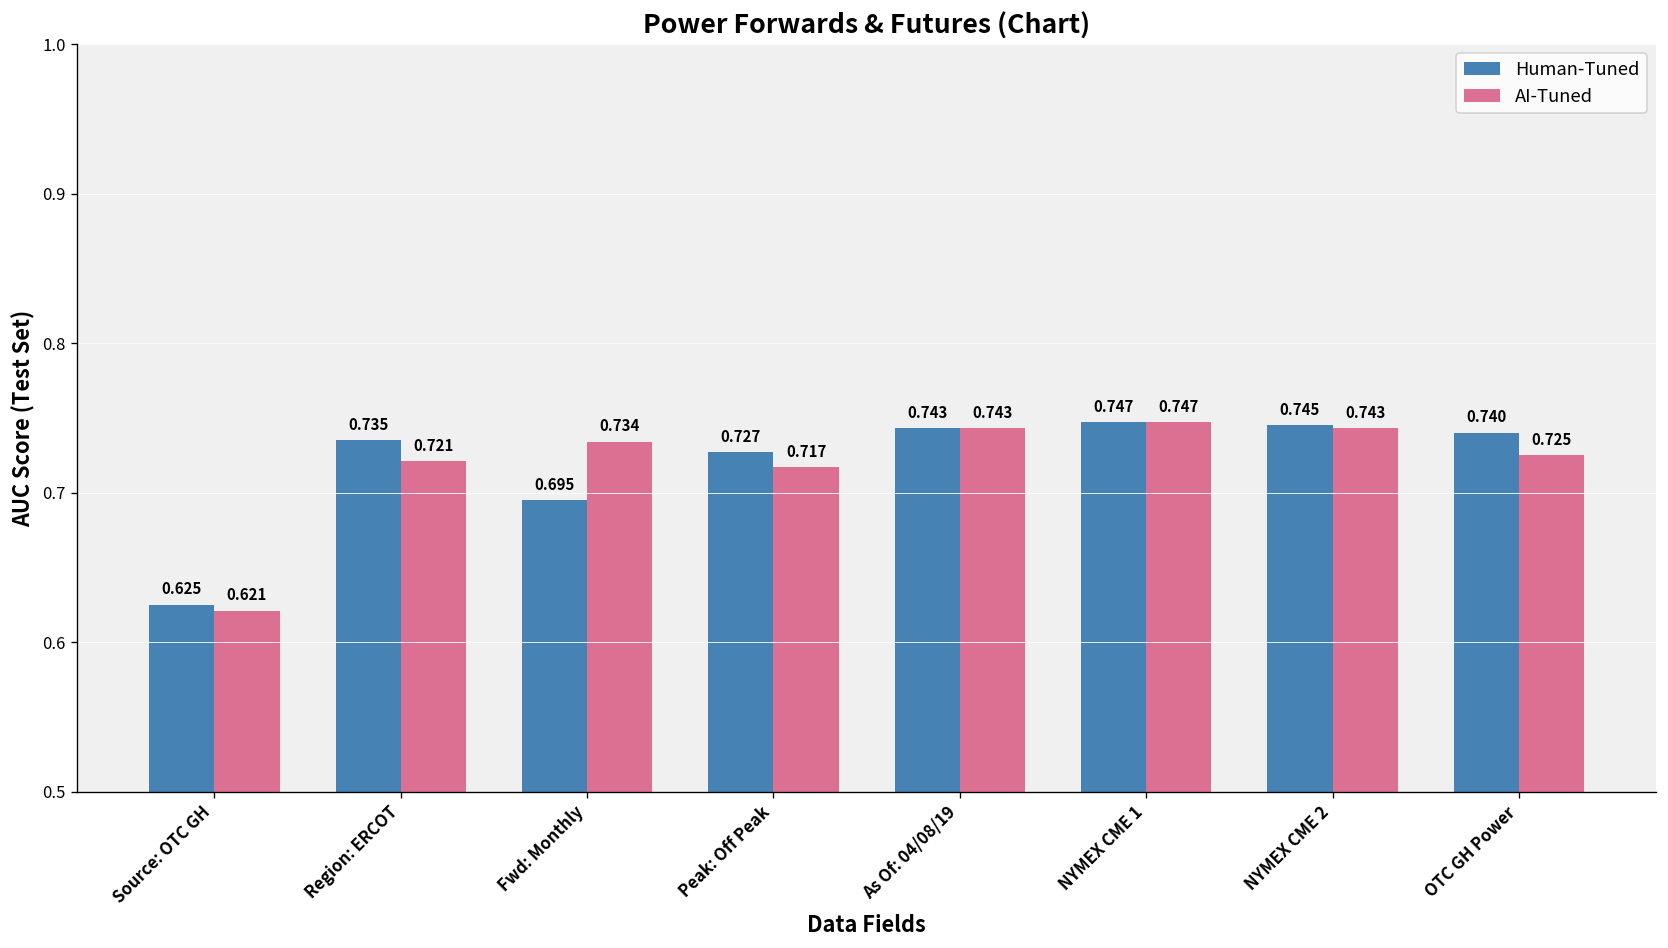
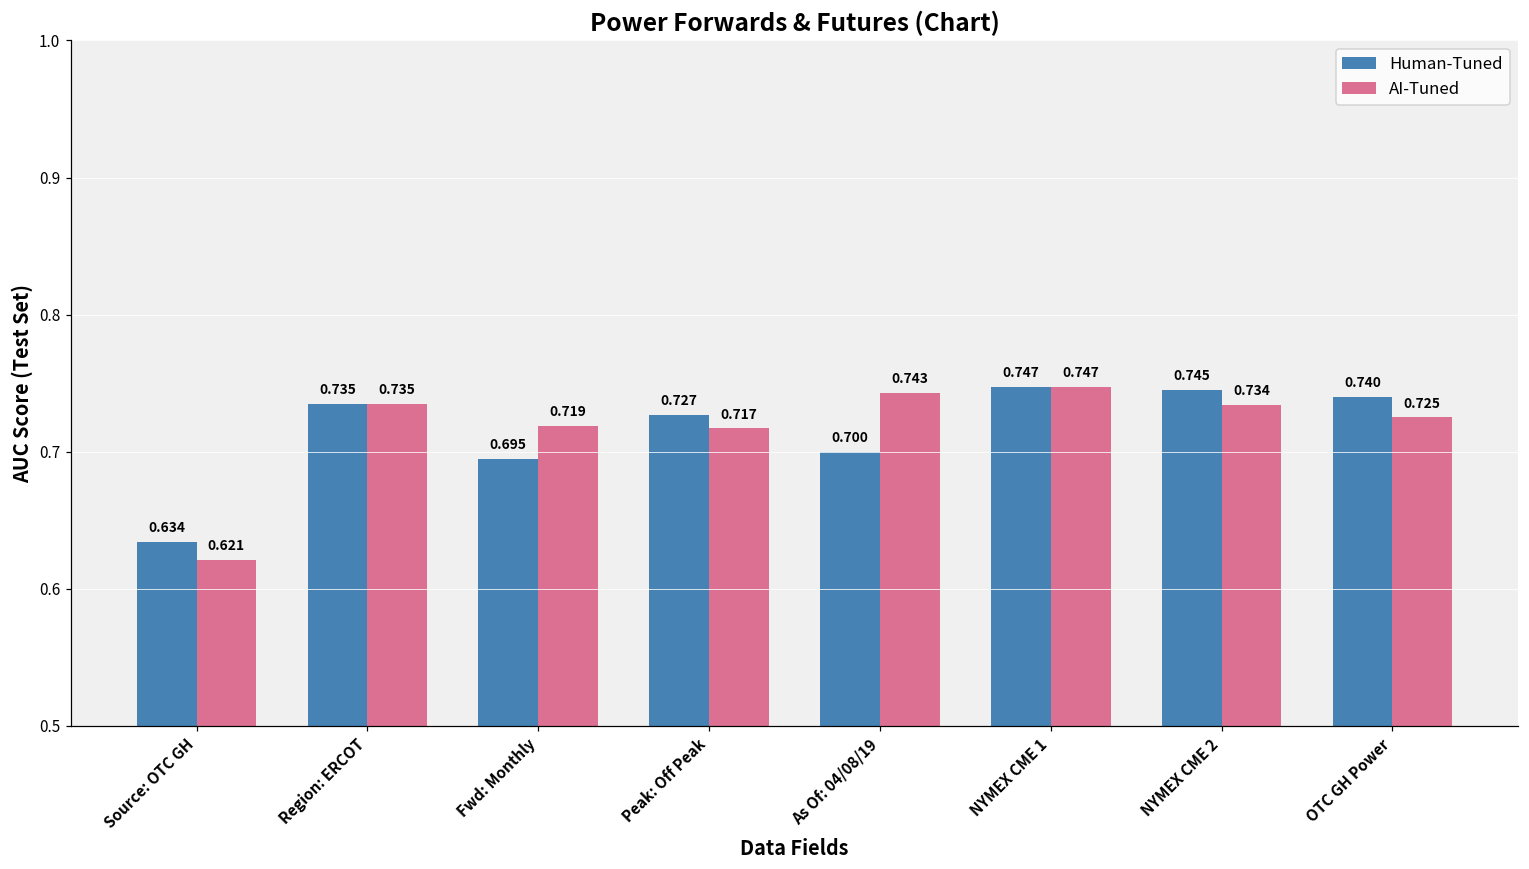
Human-Tuned, Source: OTC GH: 0.625 -> 0.634
AI-Tuned, Region: ERCOT: 0.721 -> 0.735
AI-Tuned, Fwd: Monthly: 0.734 -> 0.719
Human-Tuned, As Of: 04/08/19: 0.743 -> 0.700
AI-Tuned, NYMEX CME 2: 0.743 -> 0.734
